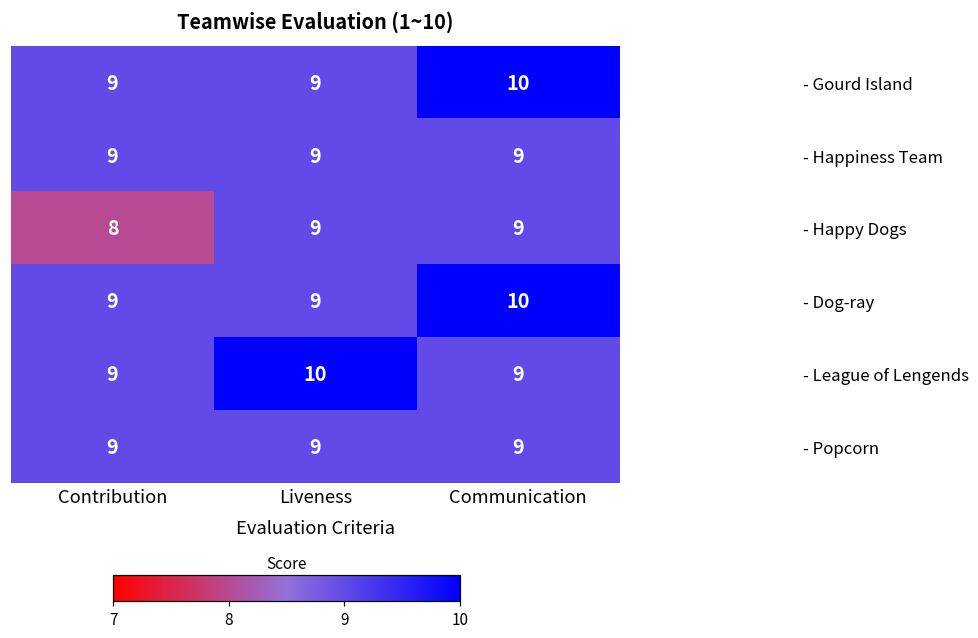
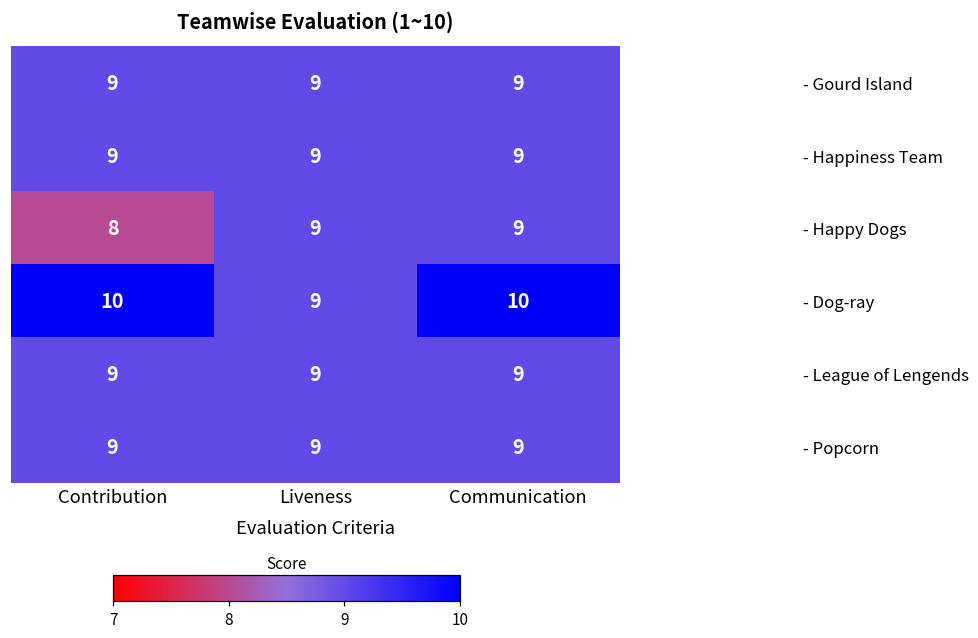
- Gourd Island, Communication: 10 -> 9
- Dog-ray, Contribution: 9 -> 10
- League of Lengends, Liveness: 10 -> 9
